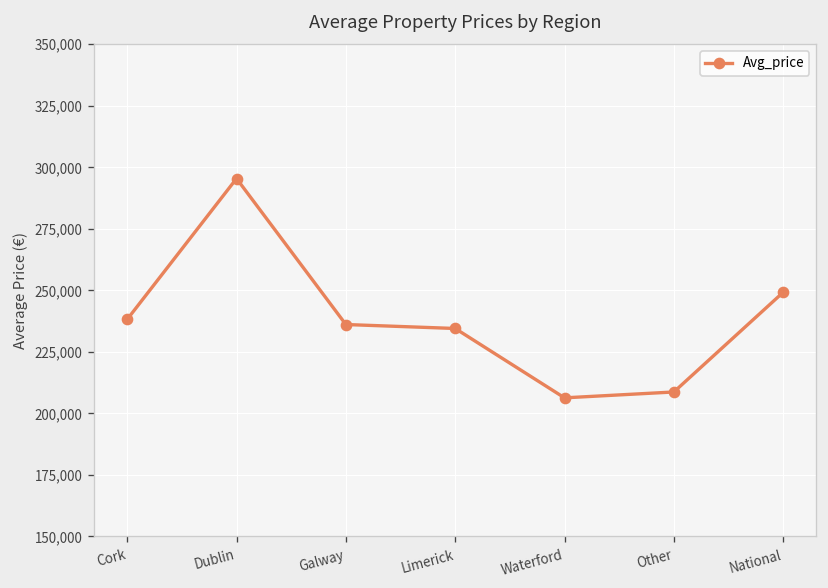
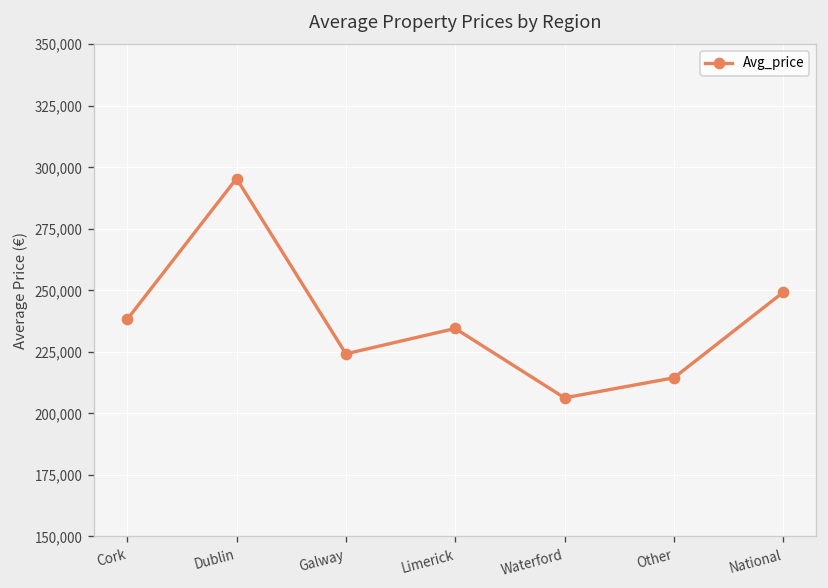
Galway: 236,000 -> 224,000
Other: 209,000 -> 214,000
